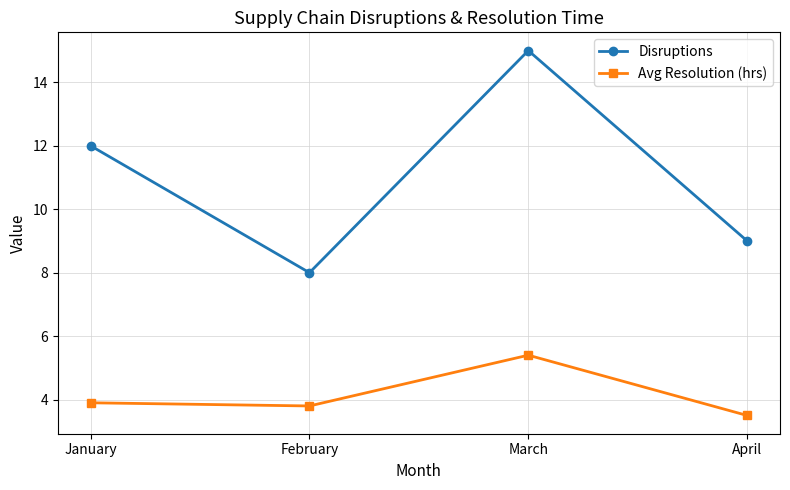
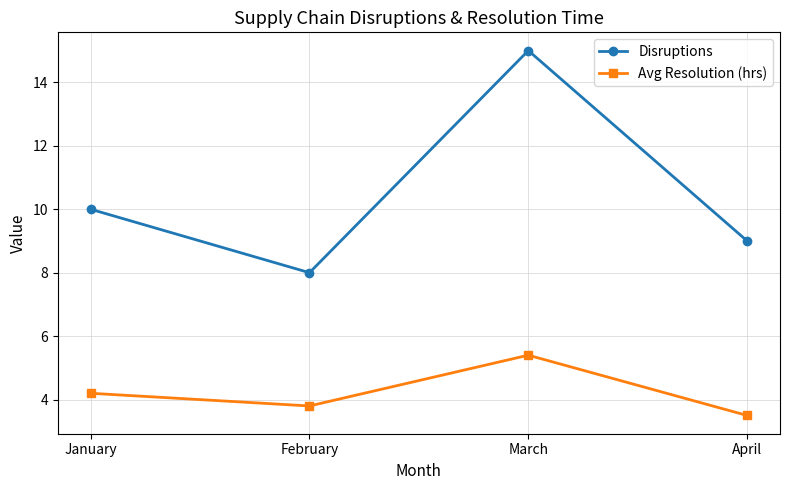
Disruptions, January: 12 -> 10
Avg Resolution (hrs), January: 3.9 -> 4.2
